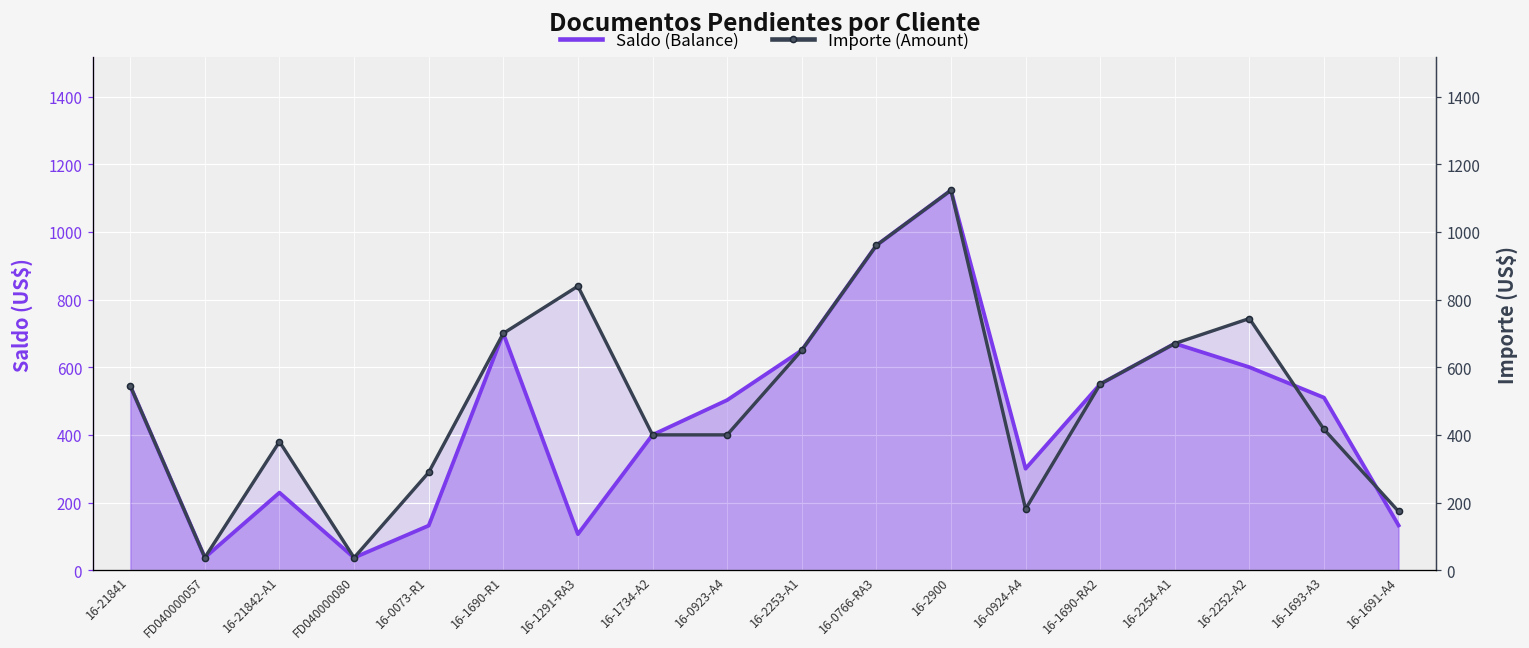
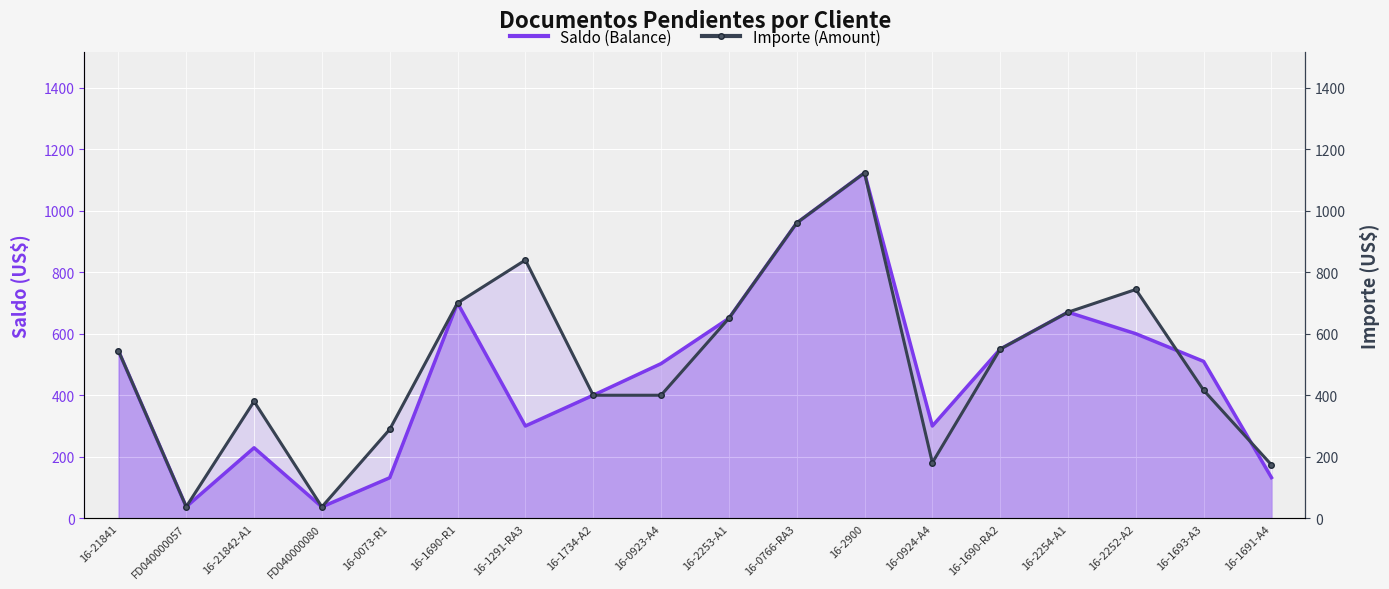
Saldo (Balance), 16-1291-RA3: 110 -> 300
